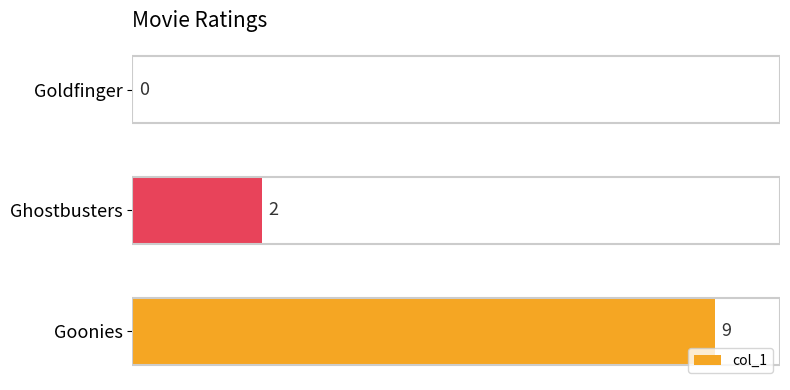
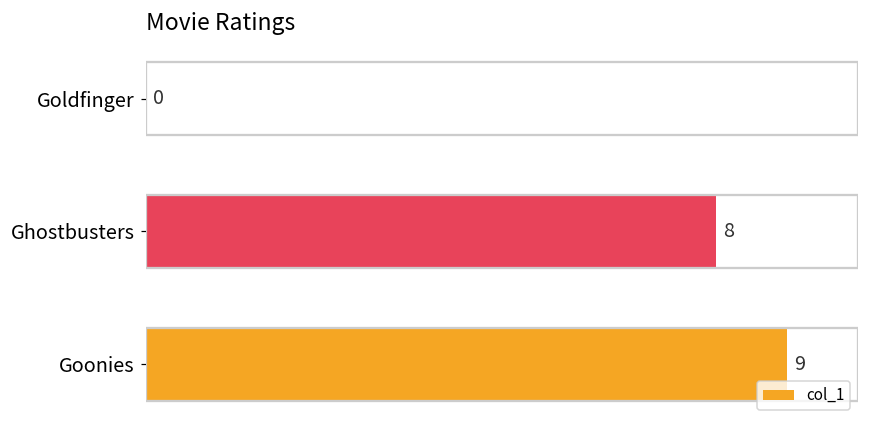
Ghostbusters: 2 -> 8
